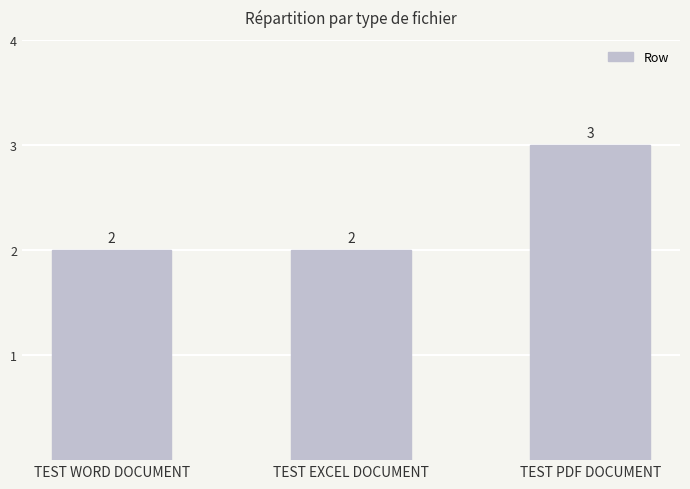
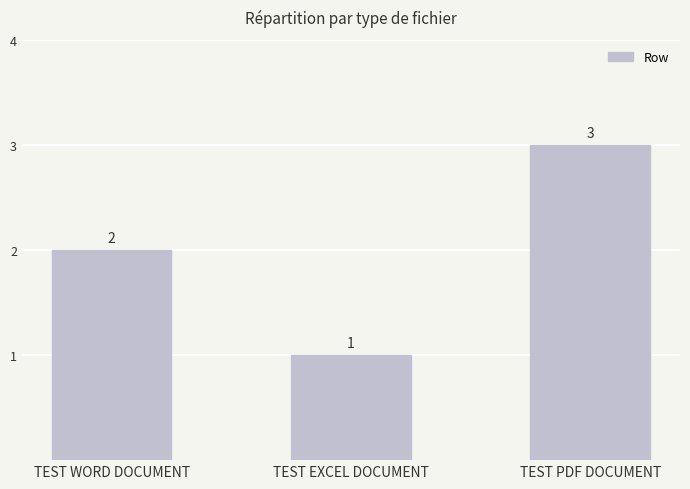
TEST EXCEL DOCUMENT: 2 -> 1
